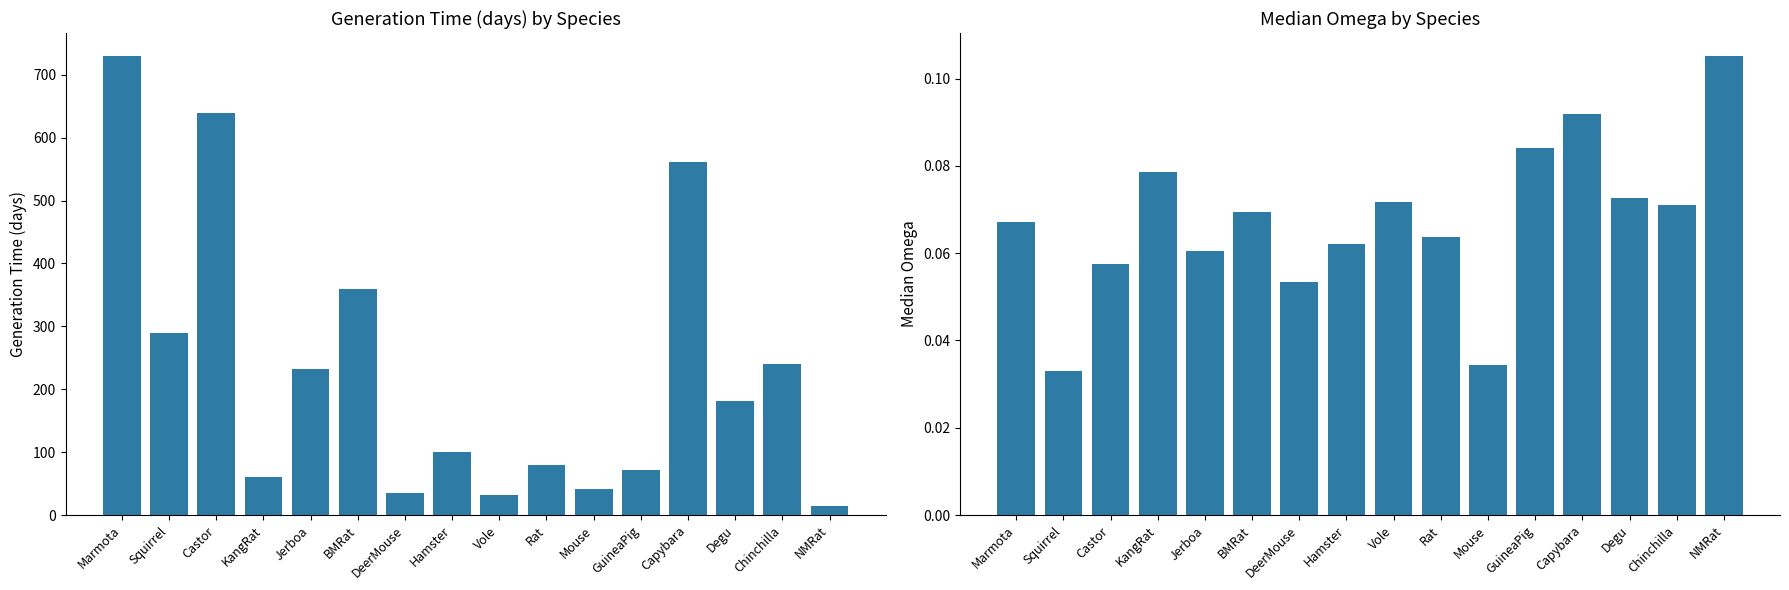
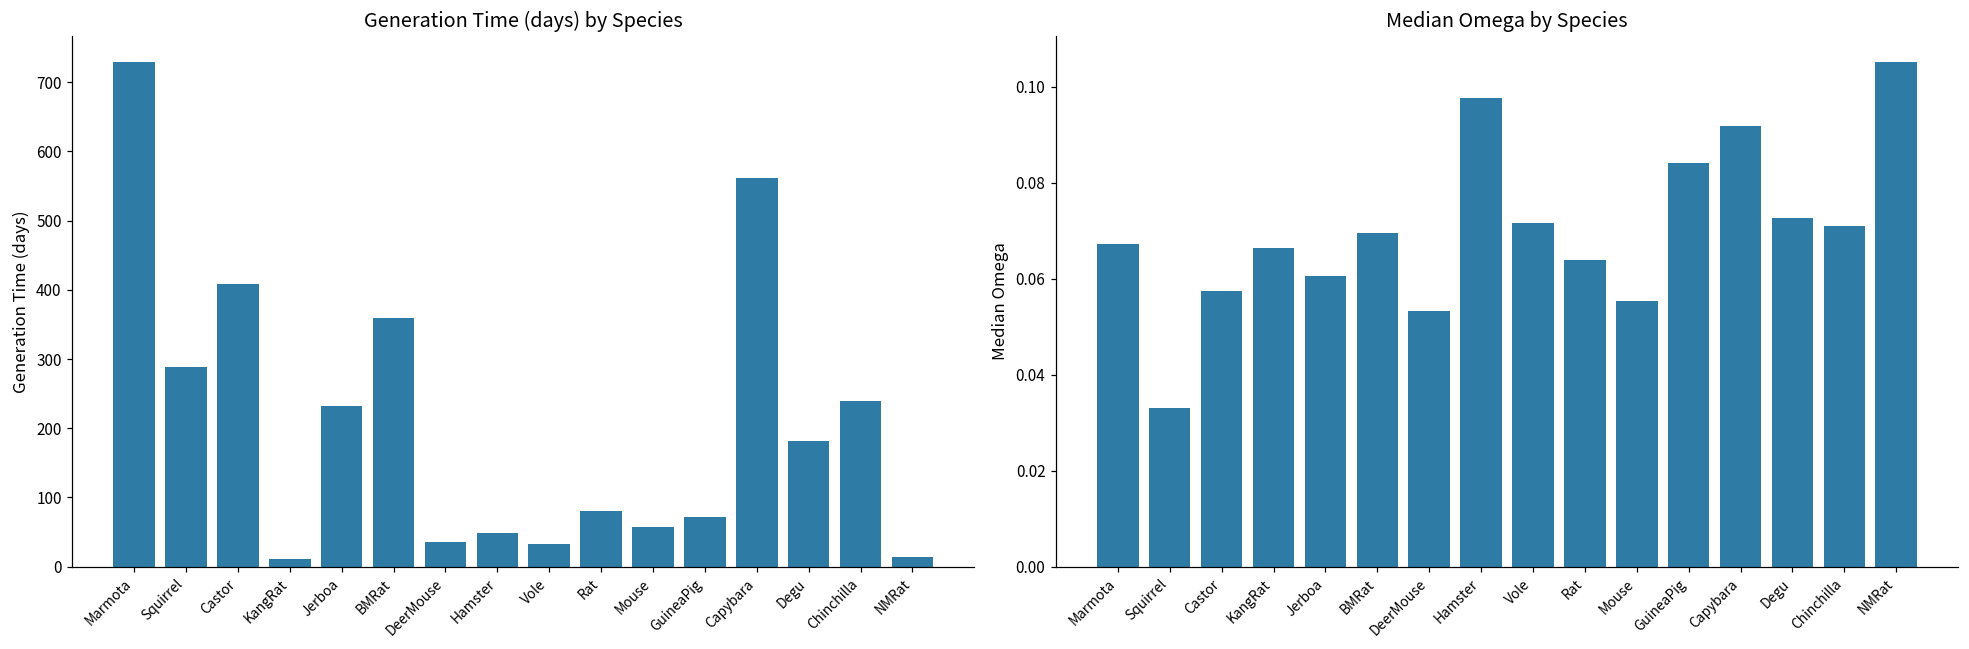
Generation Time (days) by Species, Castor: 640 -> 410
Generation Time (days) by Species, KangRat: 60 -> 10
Generation Time (days) by Species, Hamster: 100 -> 50
Generation Time (days) by Species, Mouse: 40 -> 60
Median Omega by Species, KangRat: 0.079 -> 0.066
Median Omega by Species, Hamster: 0.062 -> 0.098
Median Omega by Species, Mouse: 0.034 -> 0.055
